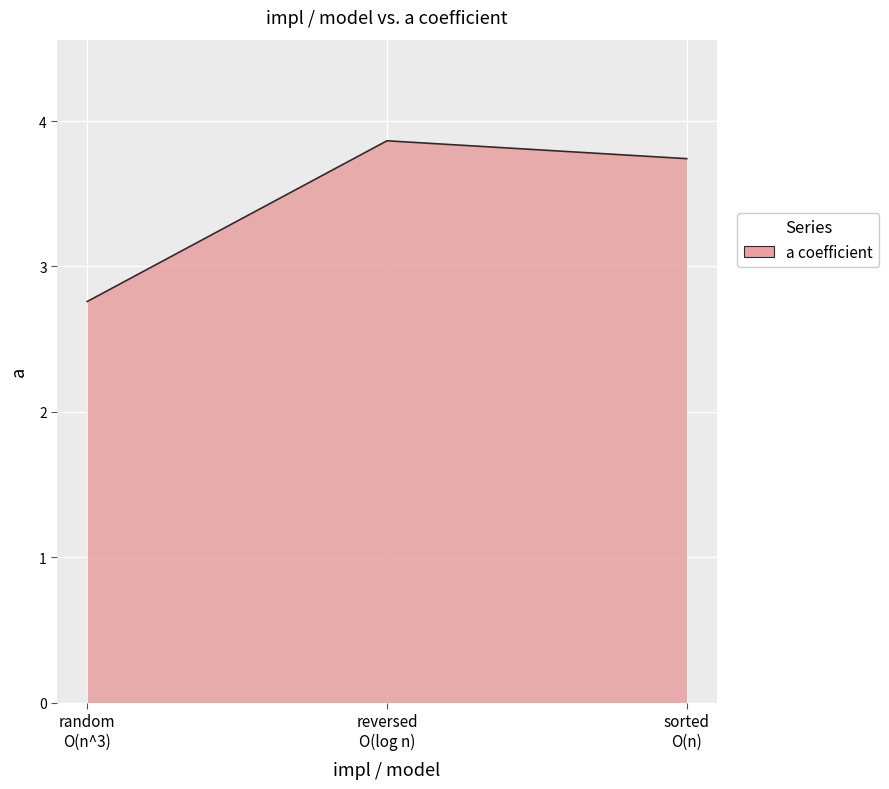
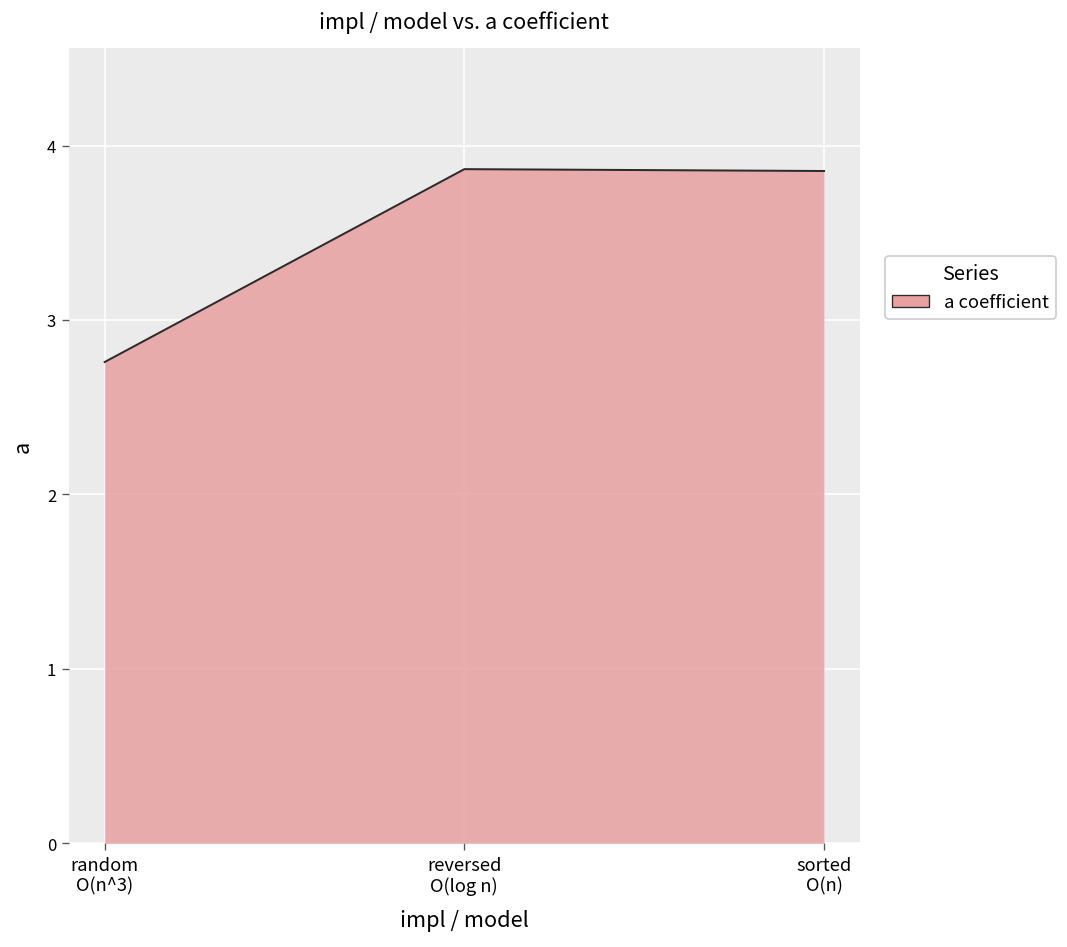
sorted O(n): 3.74 -> 3.85
